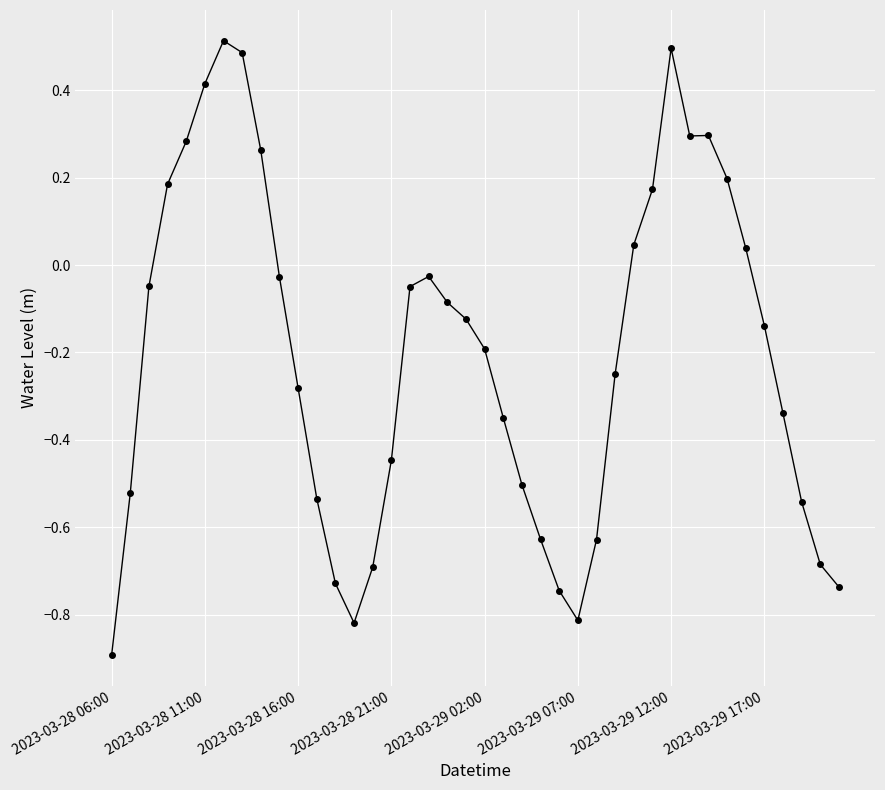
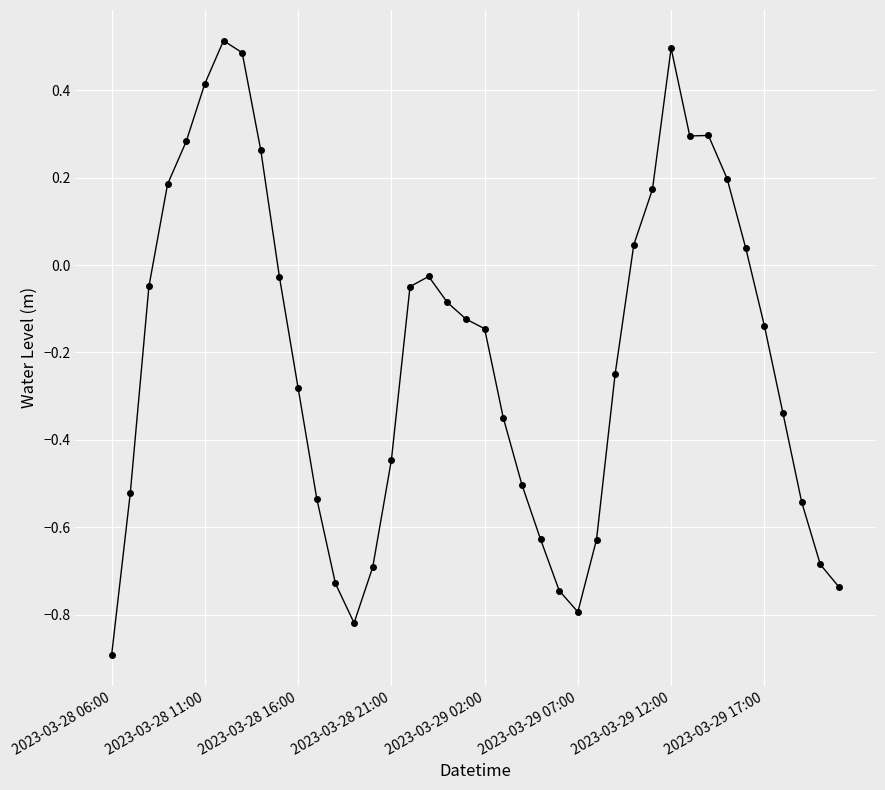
2023-03-29 02:00: -0.19 -> -0.15
2023-03-29 07:00: -0.81 -> -0.79
